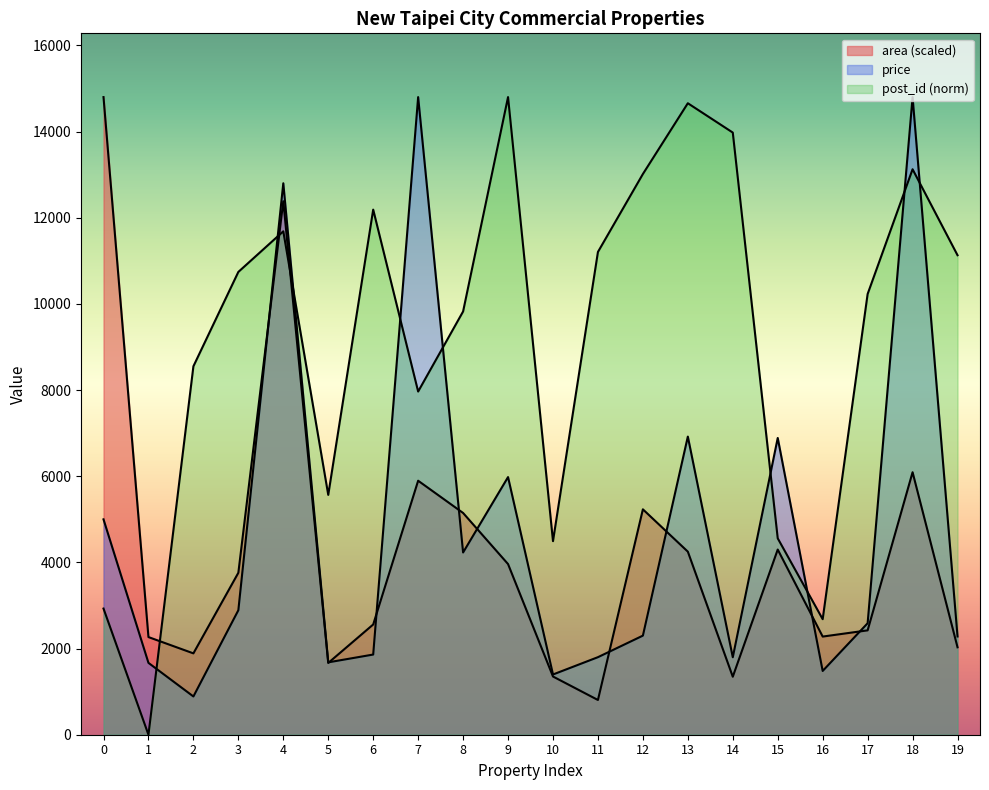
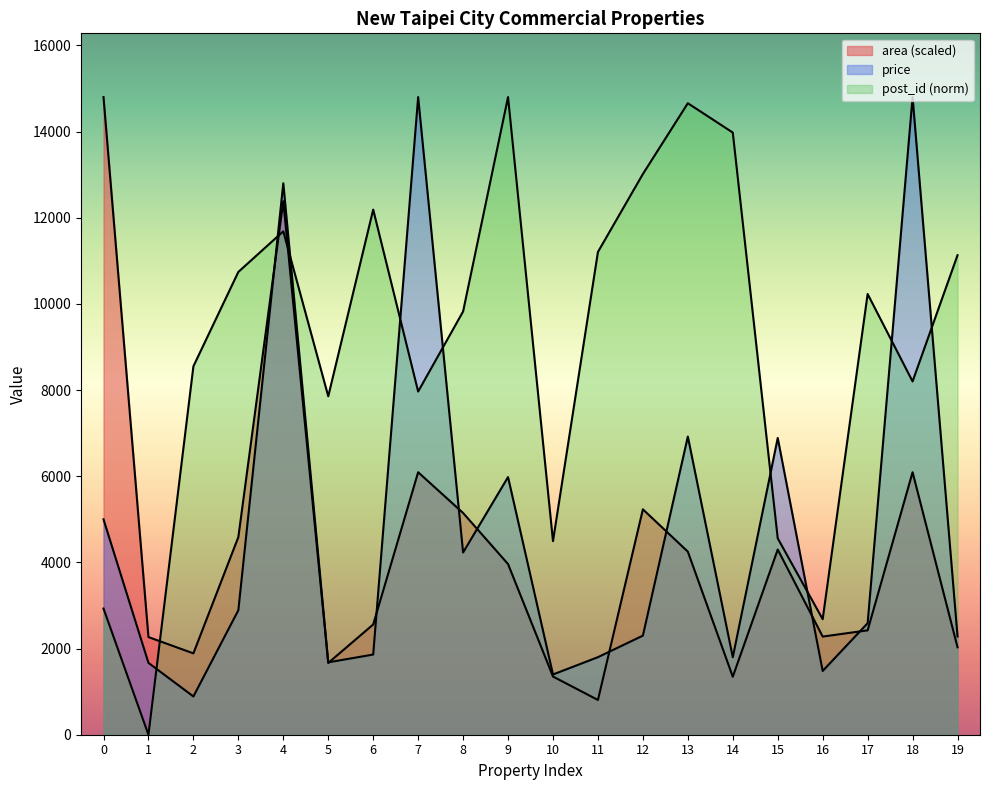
area (scaled), 3: 3800 -> 4600
post_id (norm), 5: 5600 -> 7900
area (scaled), 7: 5900 -> 6100
post_id (norm), 18: 13100 -> 8200
